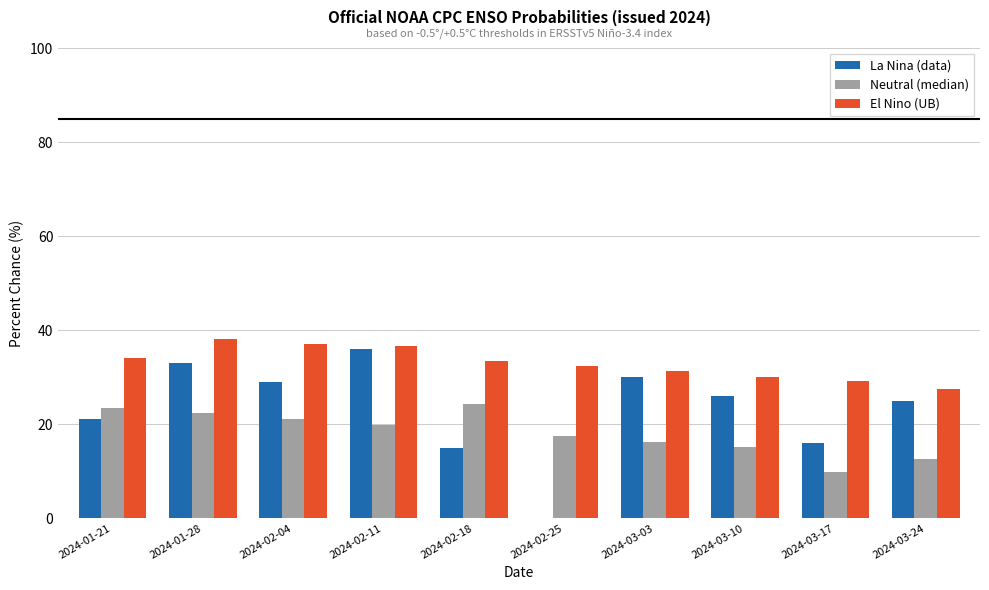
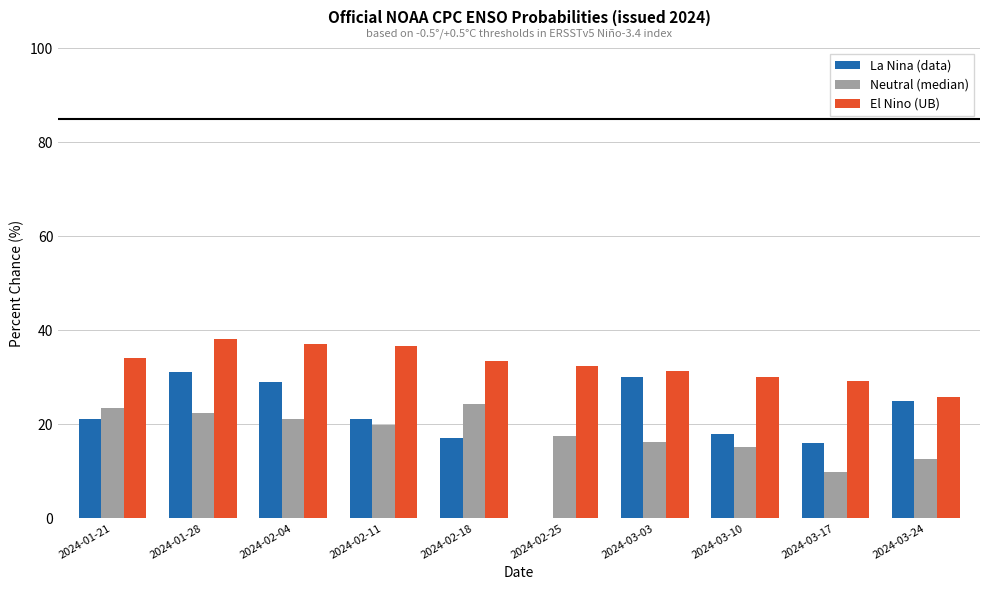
La Nina (data), 2024-01-28: 33 -> 31
La Nina (data), 2024-02-11: 36 -> 21
La Nina (data), 2024-02-18: 15 -> 17
La Nina (data), 2024-03-10: 26 -> 18
El Nino (UB), 2024-03-24: 28 -> 26
